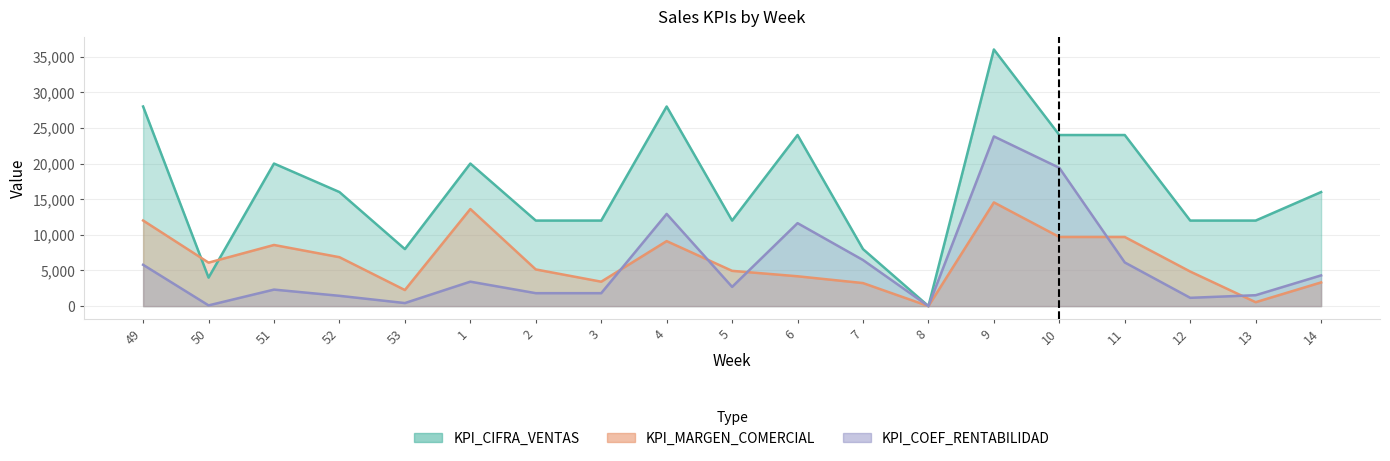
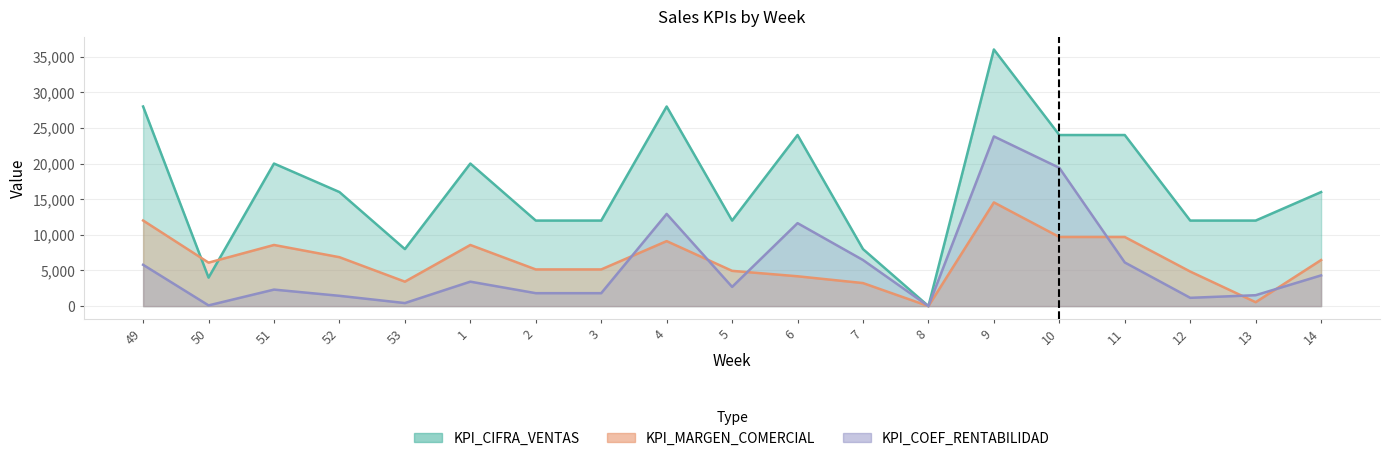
KPI_MARGEN_COMERCIAL, 53: 2,000 -> 3,000
KPI_MARGEN_COMERCIAL, 1: 14,000 -> 9,000
KPI_MARGEN_COMERCIAL, 3: 3,000 -> 5,000
KPI_MARGEN_COMERCIAL, 14: 3,000 -> 6,000
